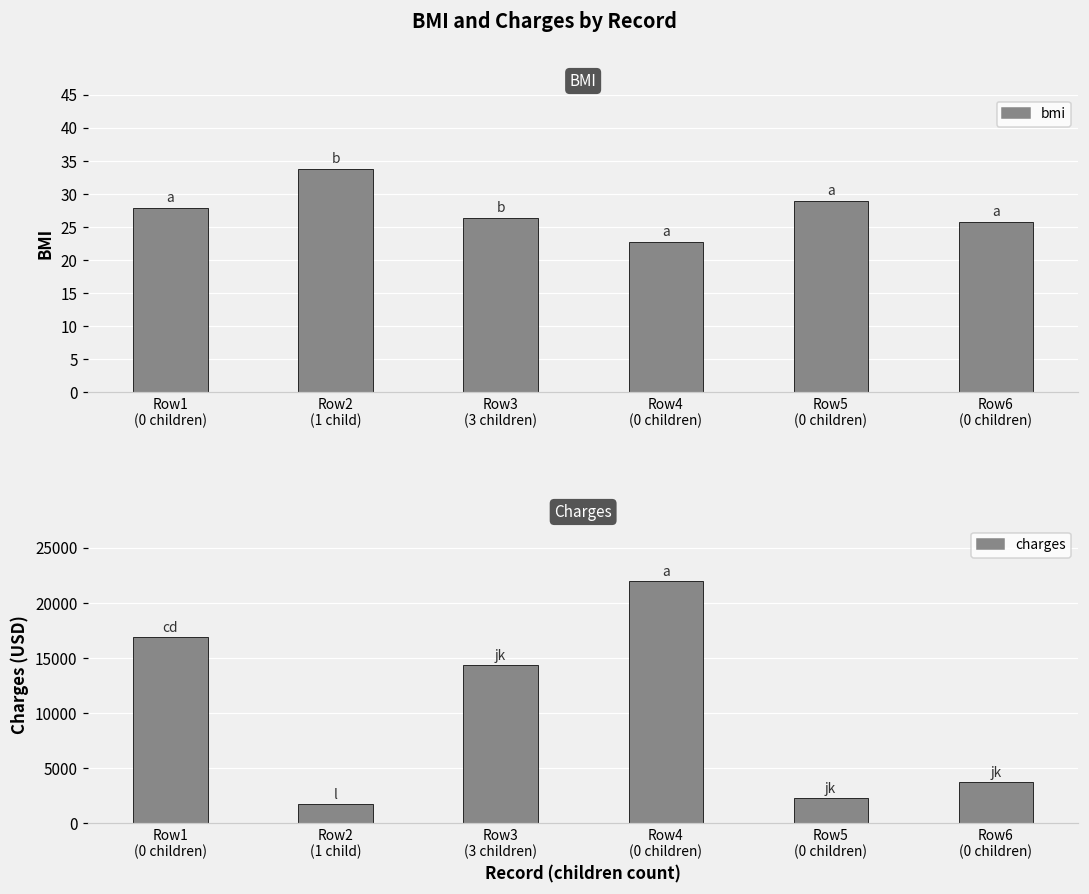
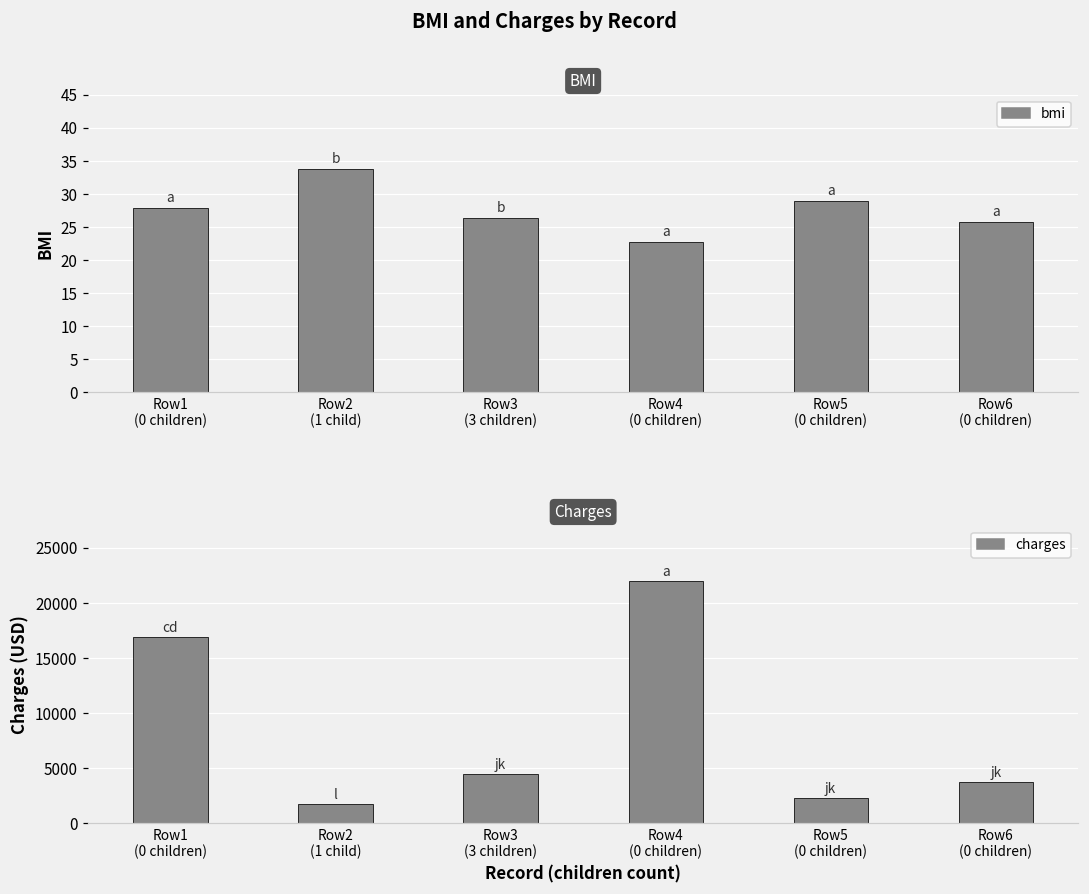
Charges, Row3 (3 children): 14300 -> 4400
